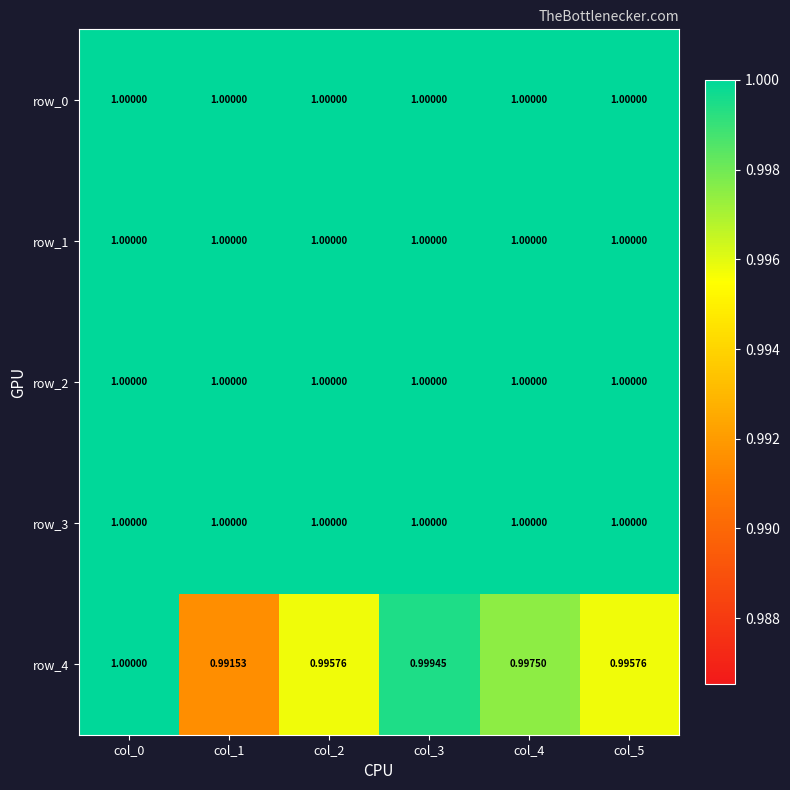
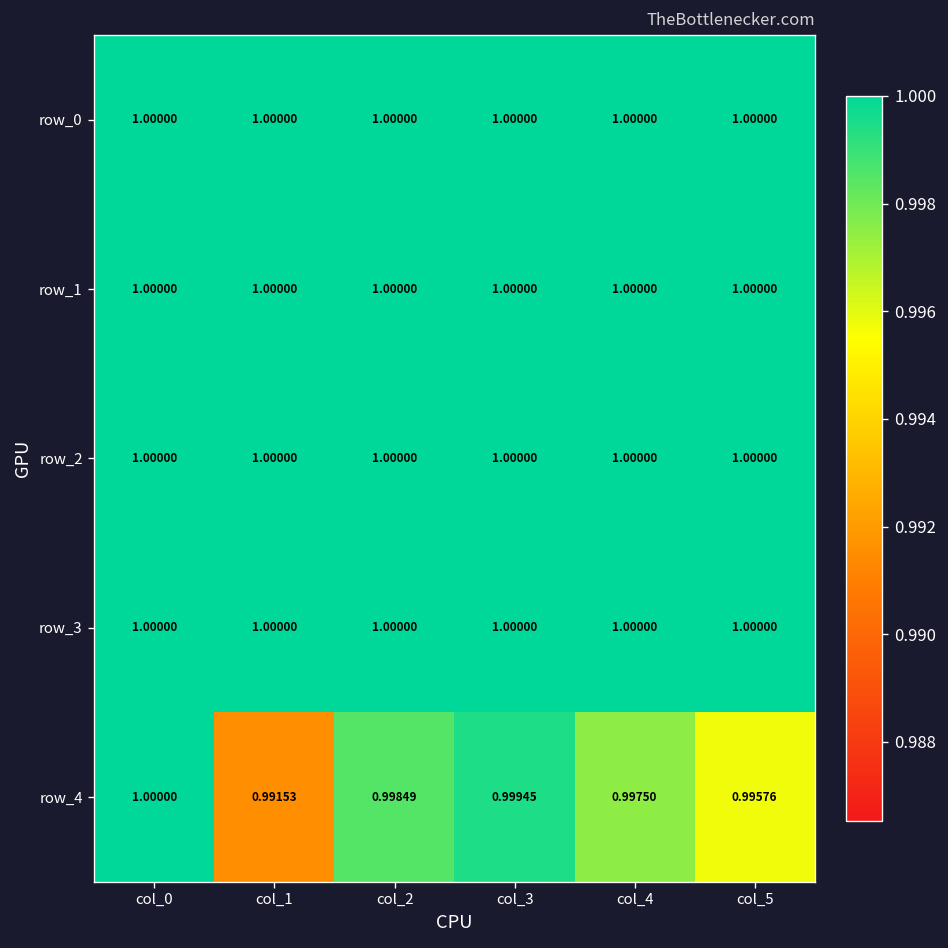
row_4, col_2: 0.99576 -> 0.99849
